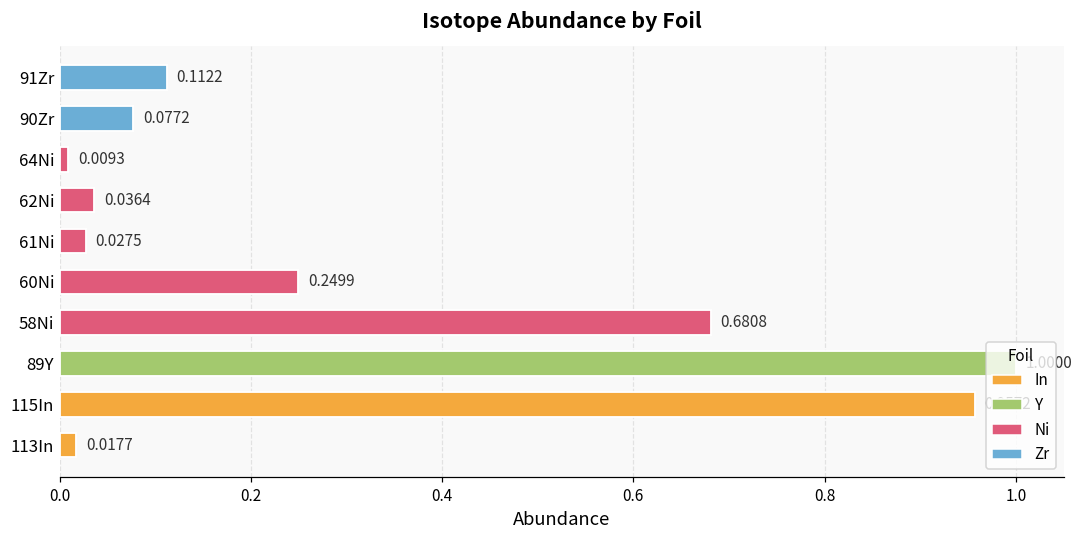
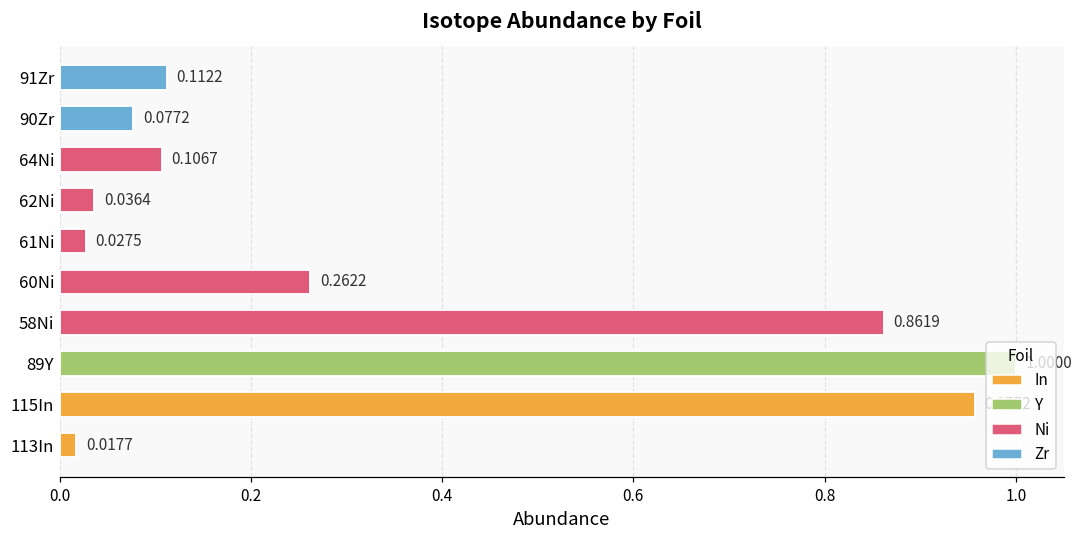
64Ni: 0.0093 -> 0.1067
60Ni: 0.2499 -> 0.2622
58Ni: 0.6808 -> 0.8619
